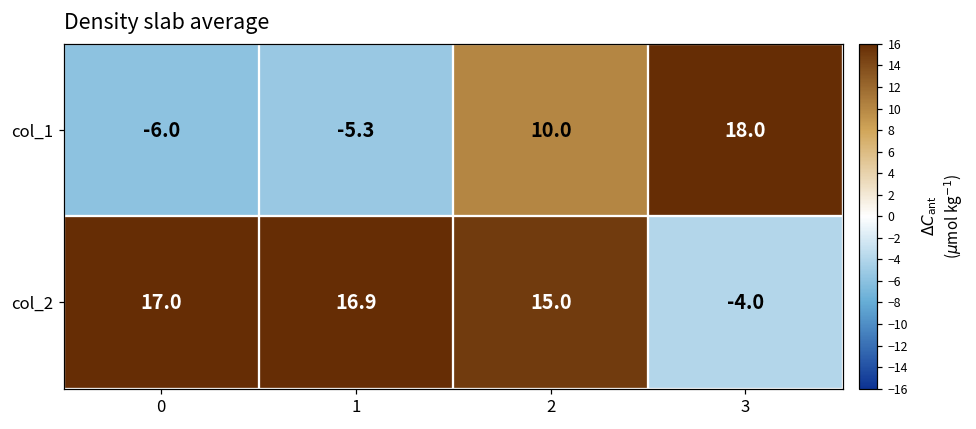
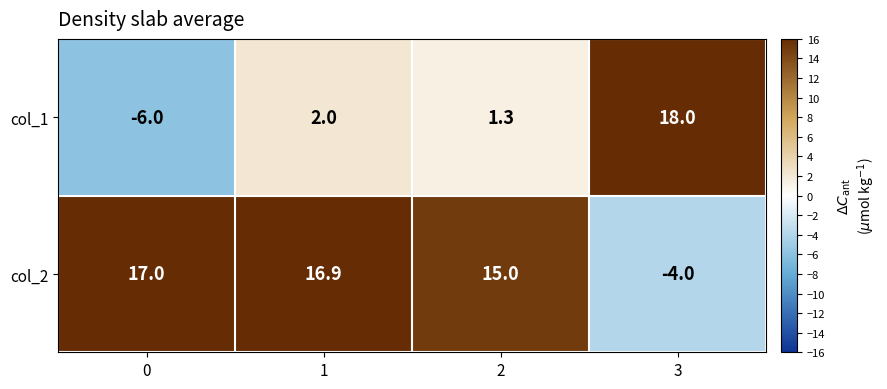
col_1, 1: -5.3 -> 2.0
col_1, 2: 10.0 -> 1.3
